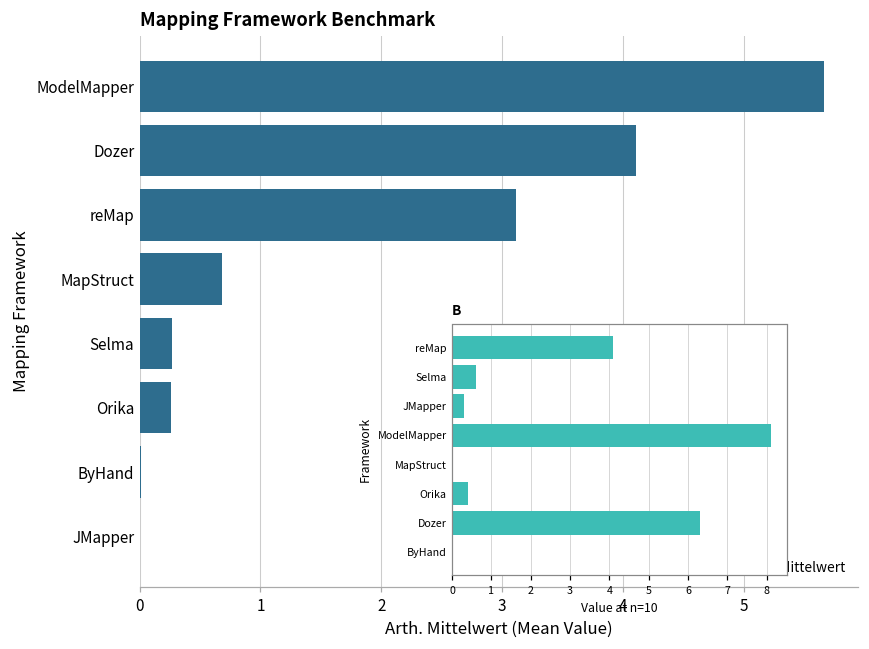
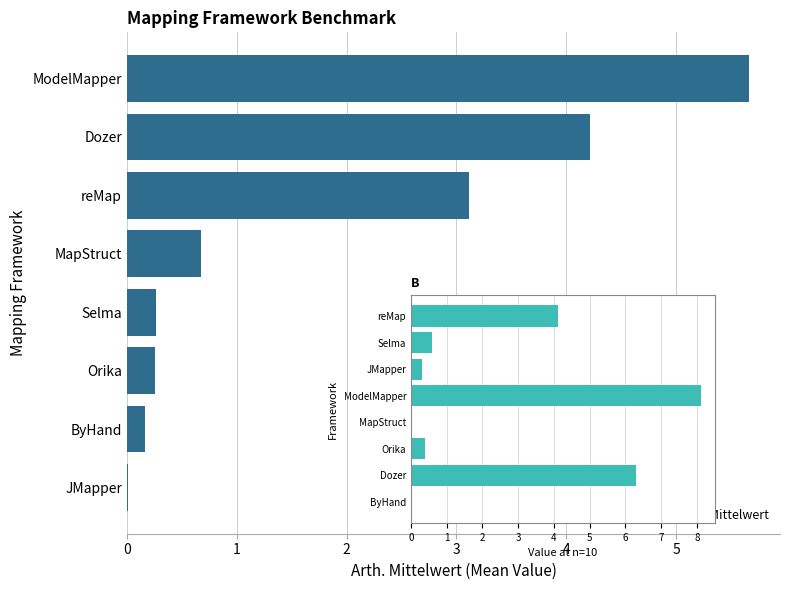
Mapping Framework Benchmark, Dozer: 4.11 -> 4.21
Mapping Framework Benchmark, ByHand: 0.01 -> 0.16
